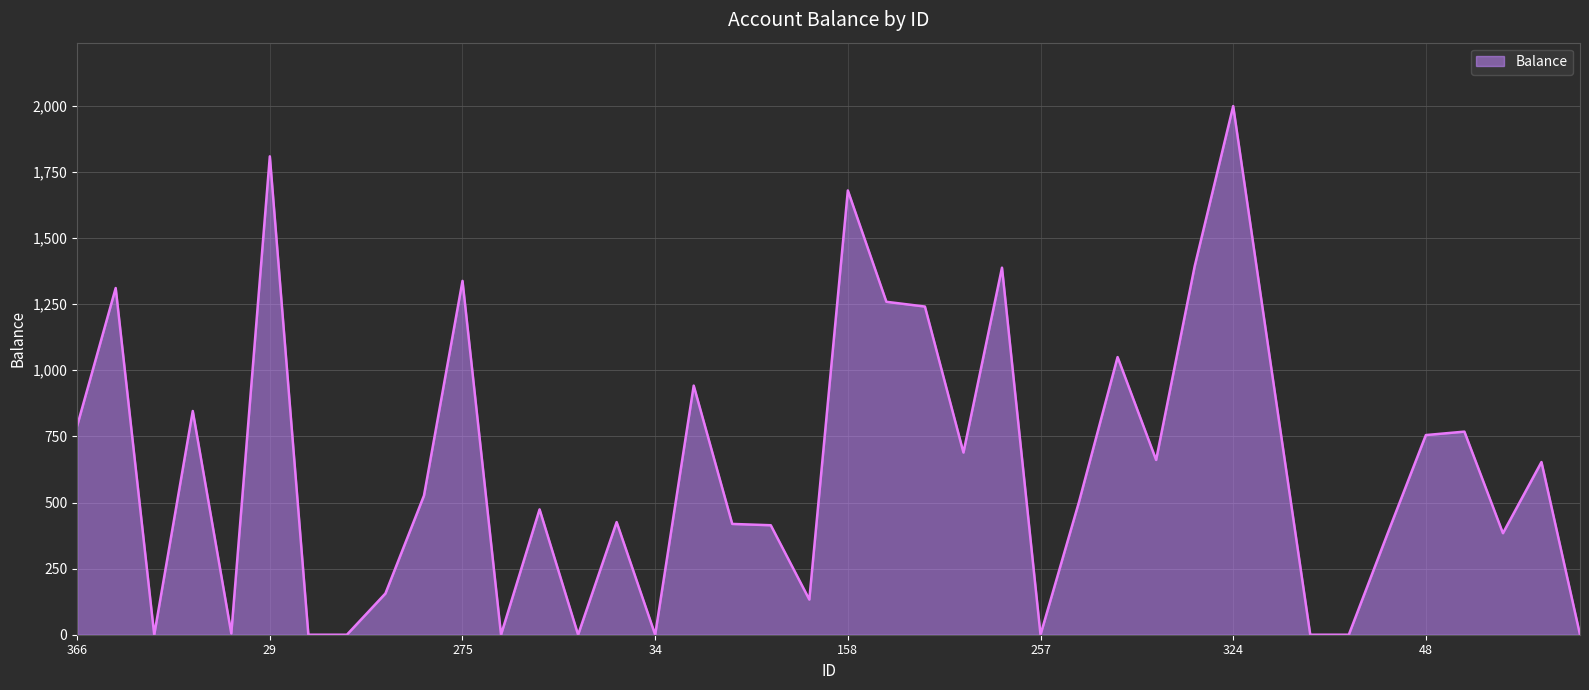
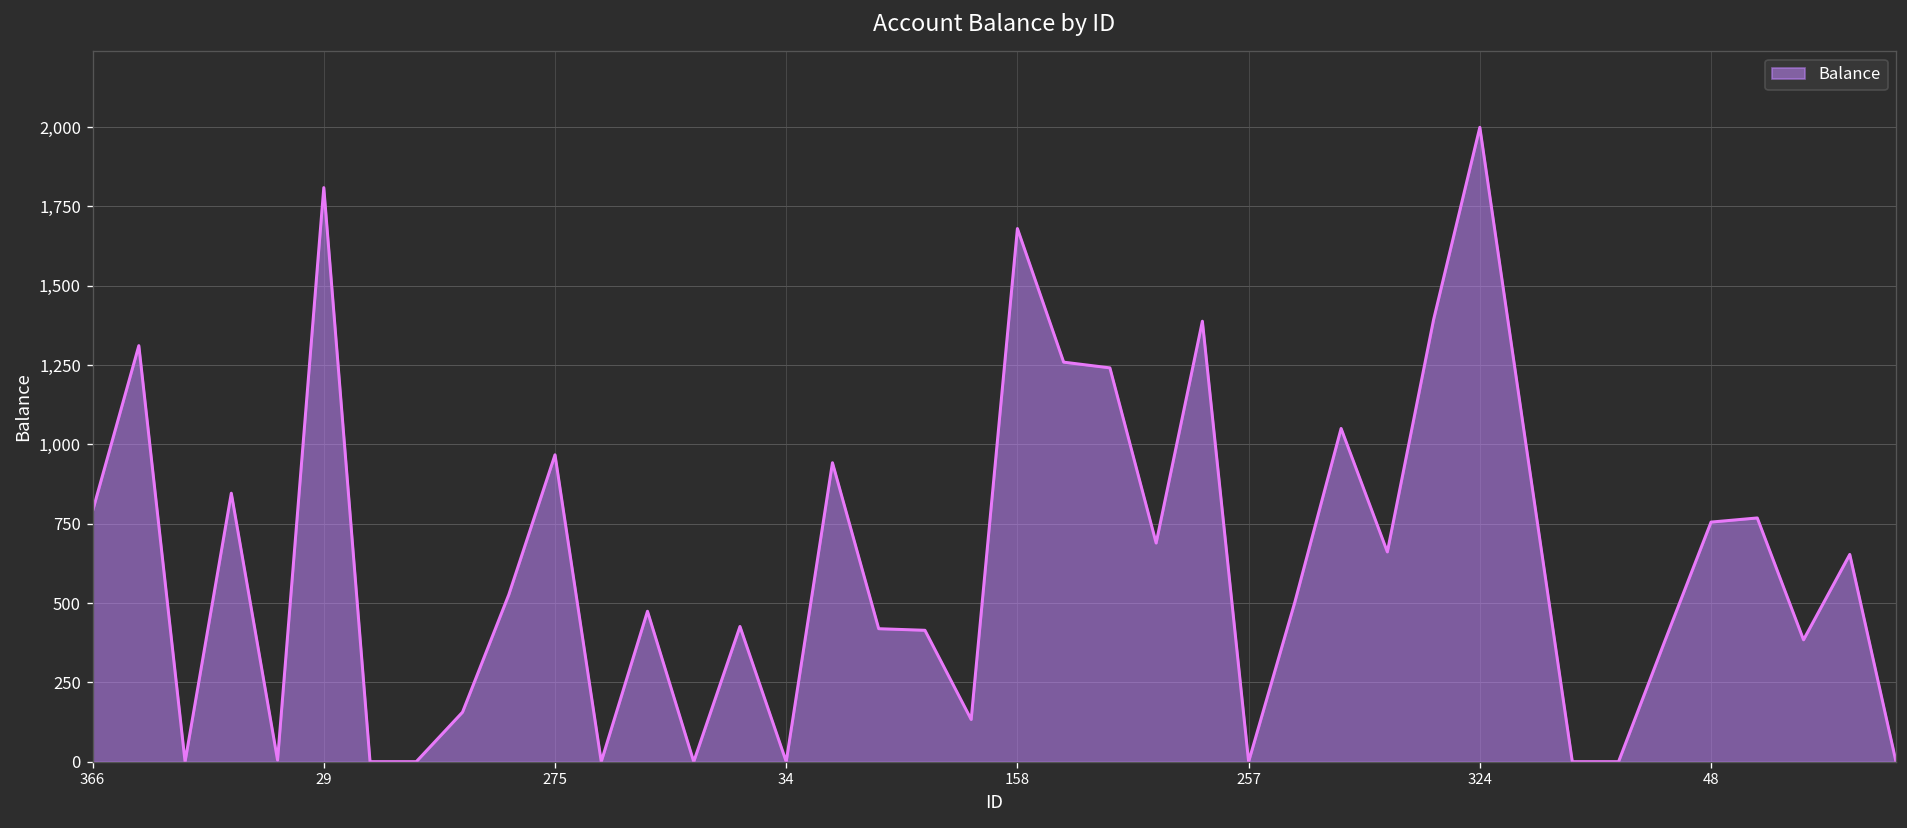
275: 1,340 -> 970
